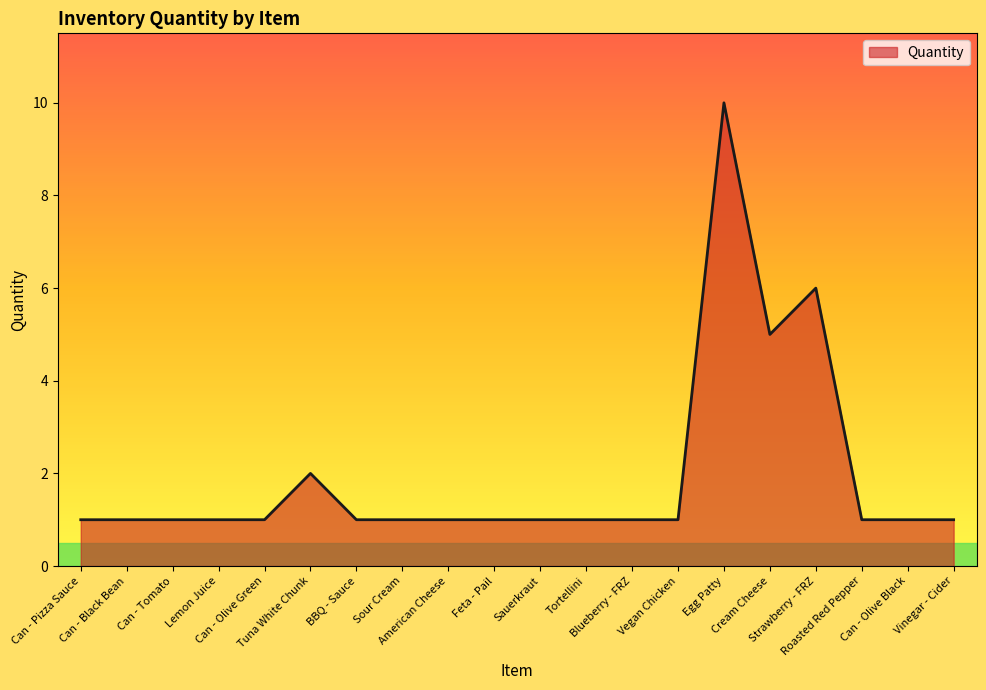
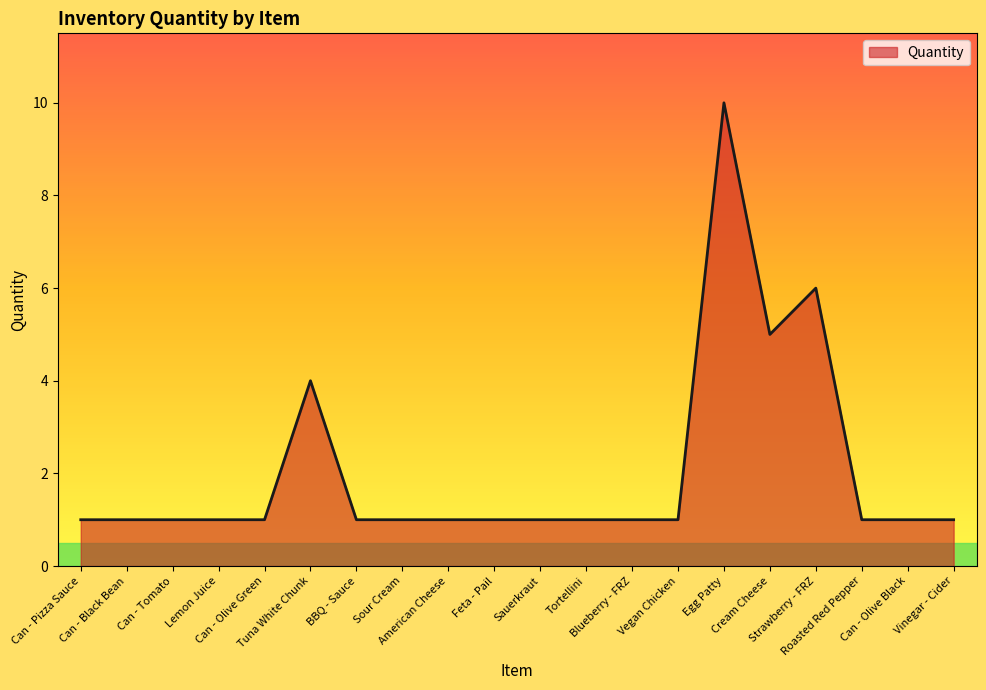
Tuna White Chunk: 2 -> 4
